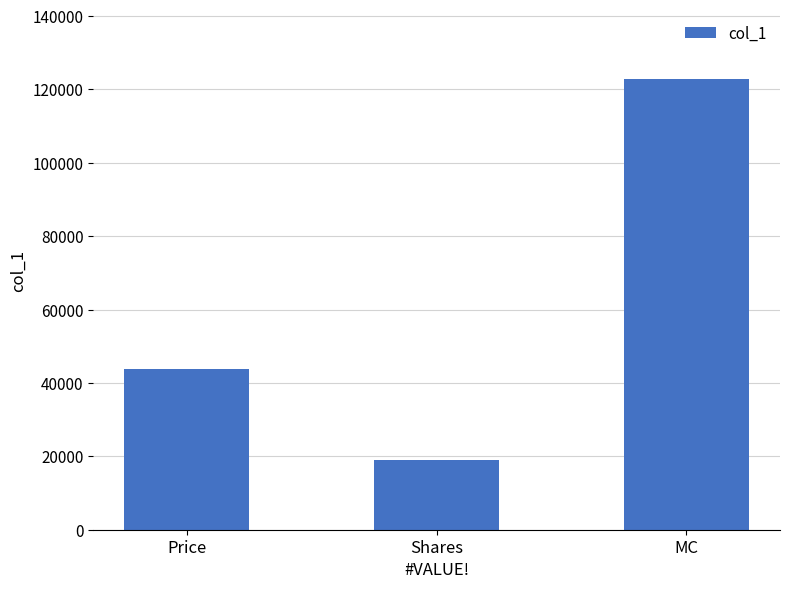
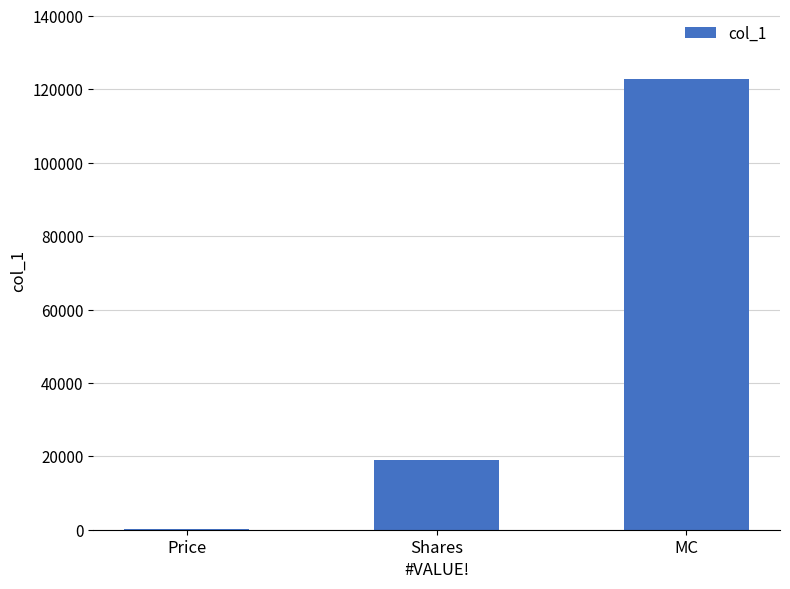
Price: 44000 -> 0
